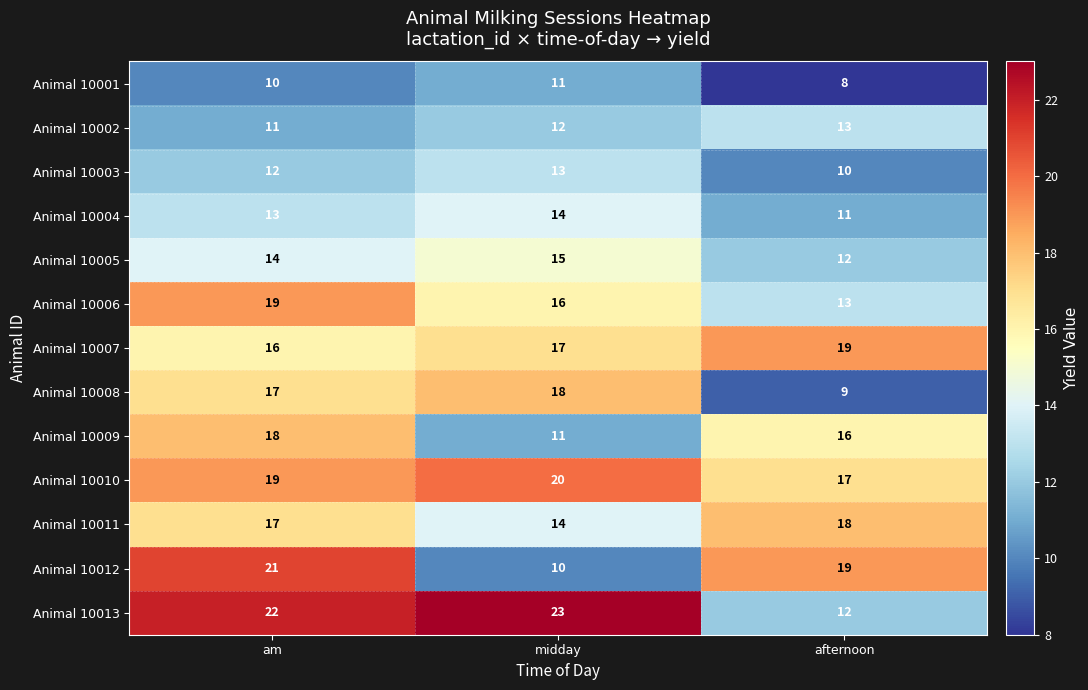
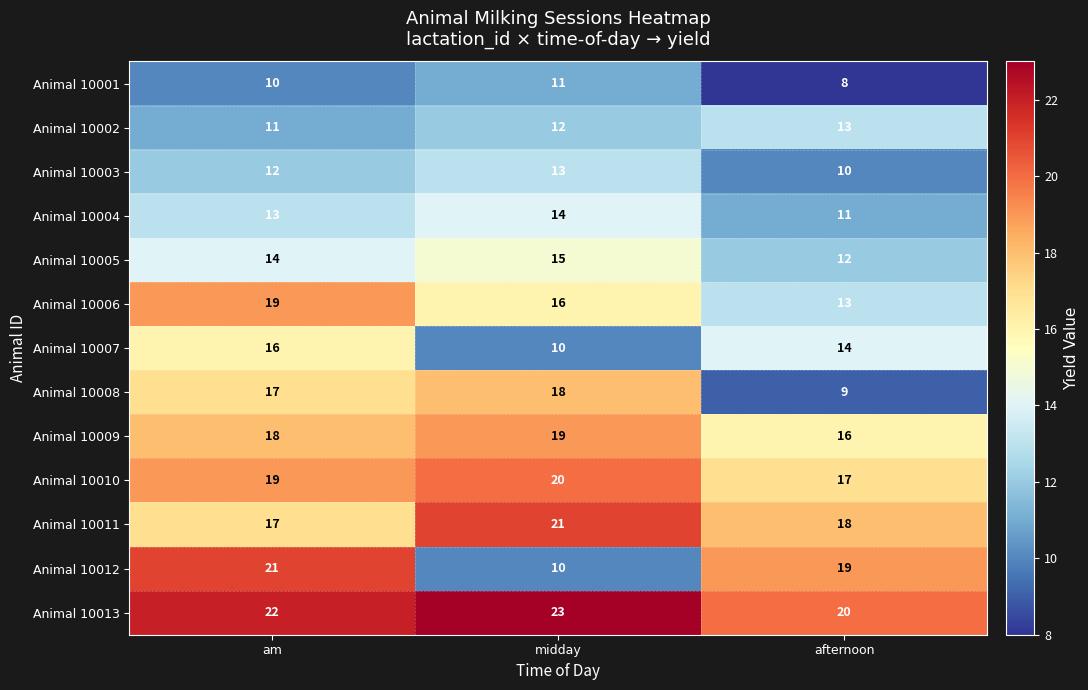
Animal 10007, midday: 17 -> 10
Animal 10007, afternoon: 19 -> 14
Animal 10009, midday: 11 -> 19
Animal 10011, midday: 14 -> 21
Animal 10013, afternoon: 12 -> 20
